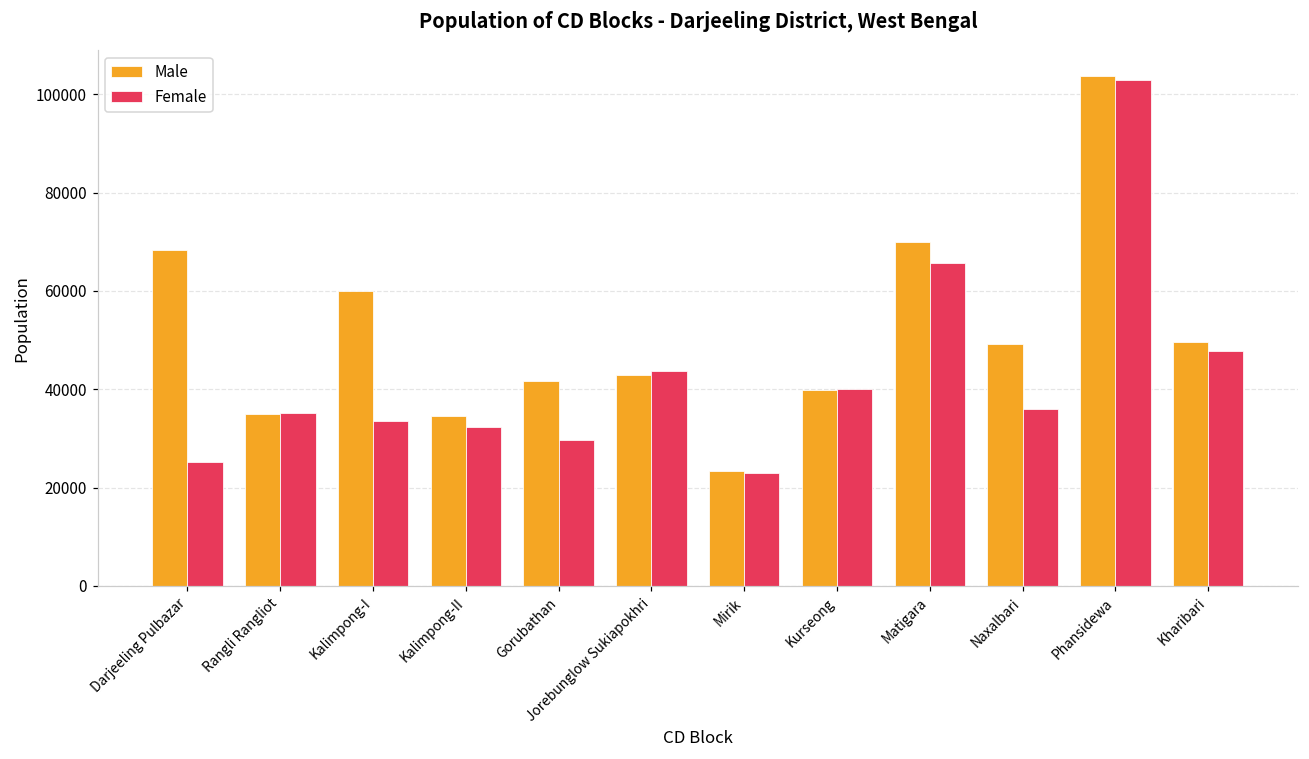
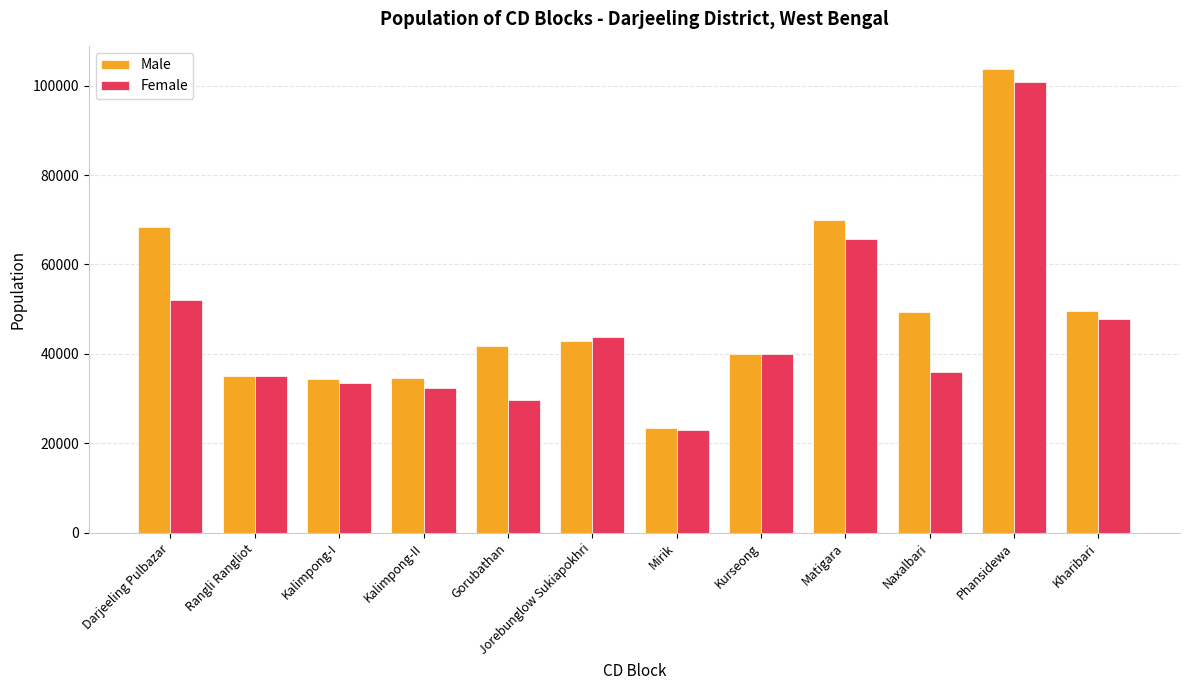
Female, Darjeeling Pulbazar: 25000 -> 52000
Male, Kalimpong-I: 60000 -> 34000
Female, Phansidewa: 103000 -> 101000
